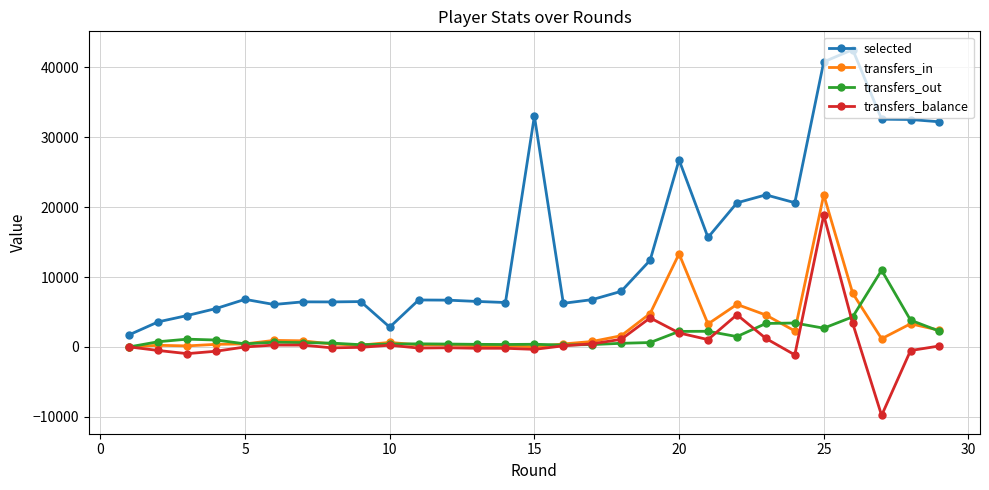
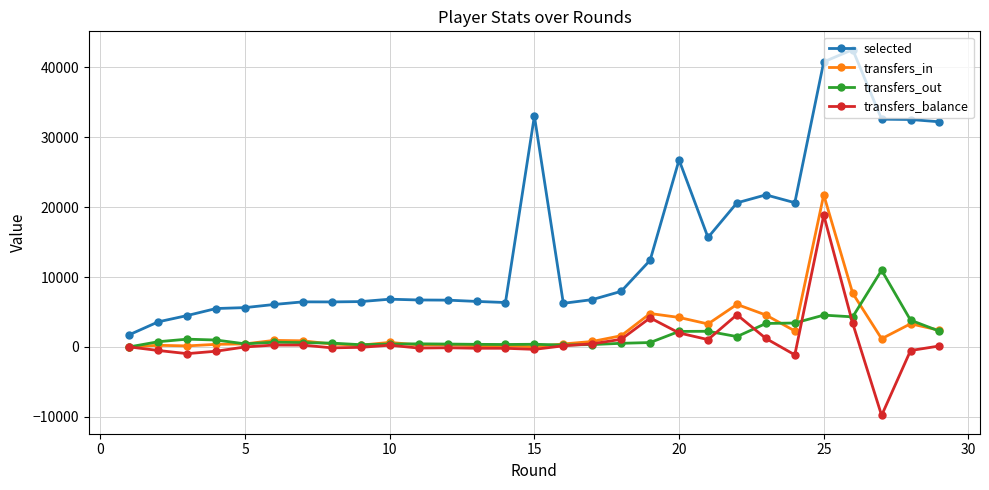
selected, 5: 7000 -> 6000
selected, 10: 3000 -> 7000
transfers_in, 20: 13000 -> 4000
transfers_out, 25: 3000 -> 5000
